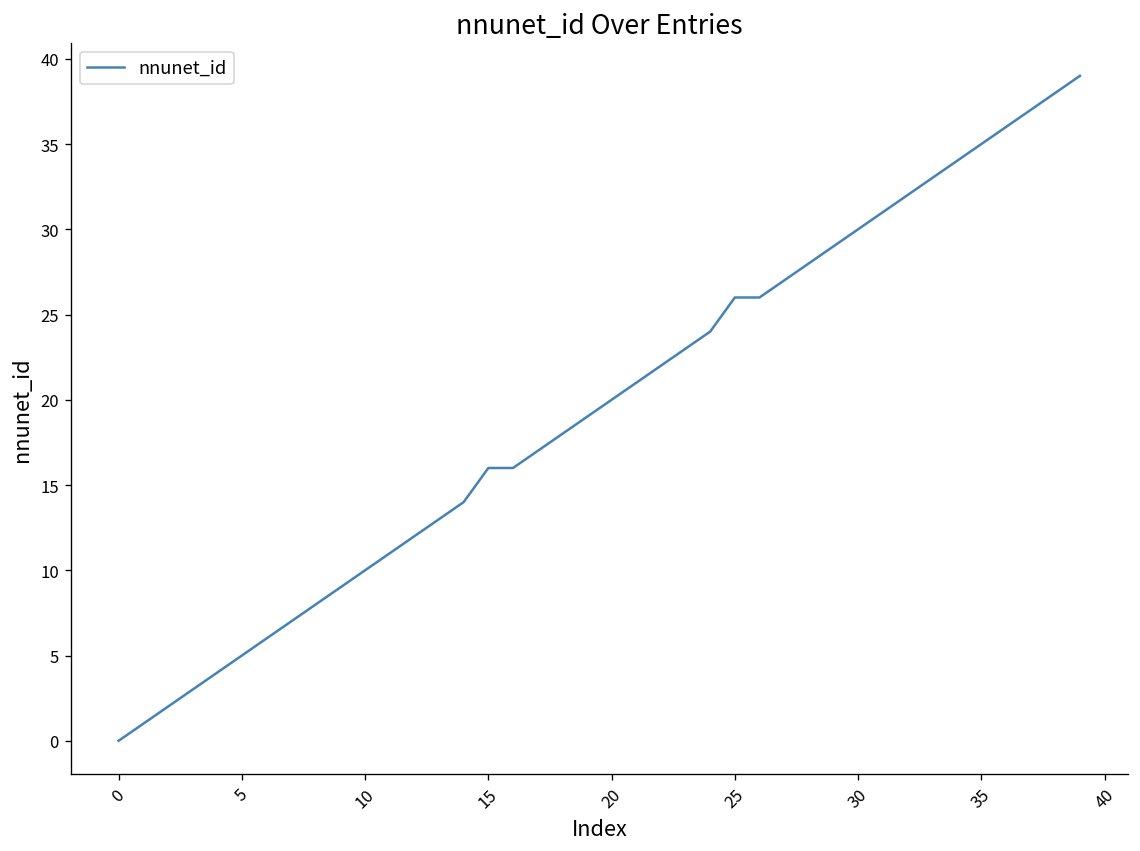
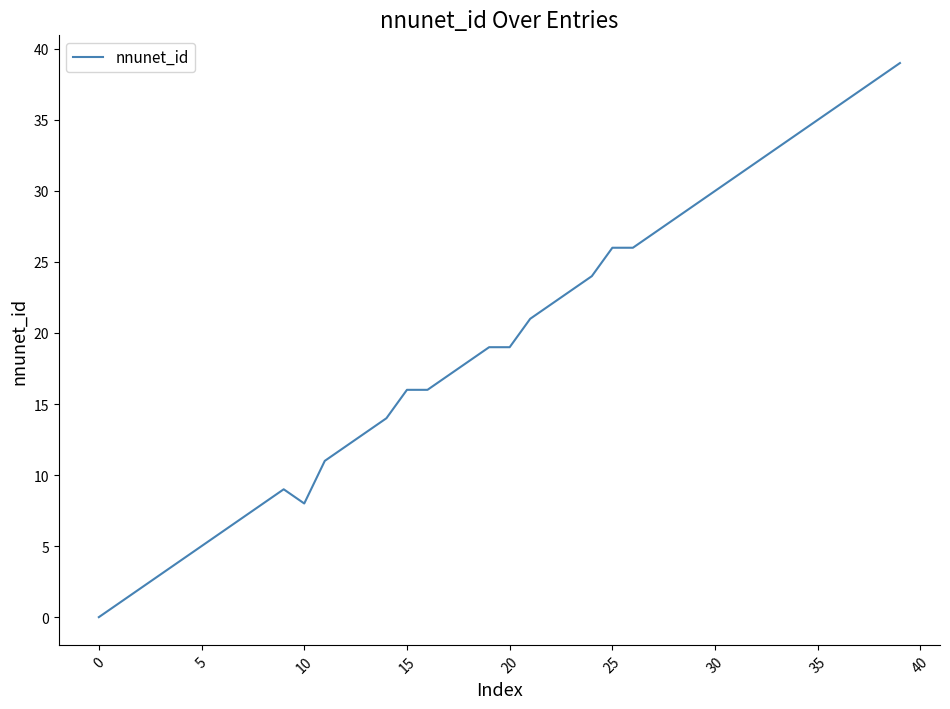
10: 10 -> 8
20: 20 -> 19
